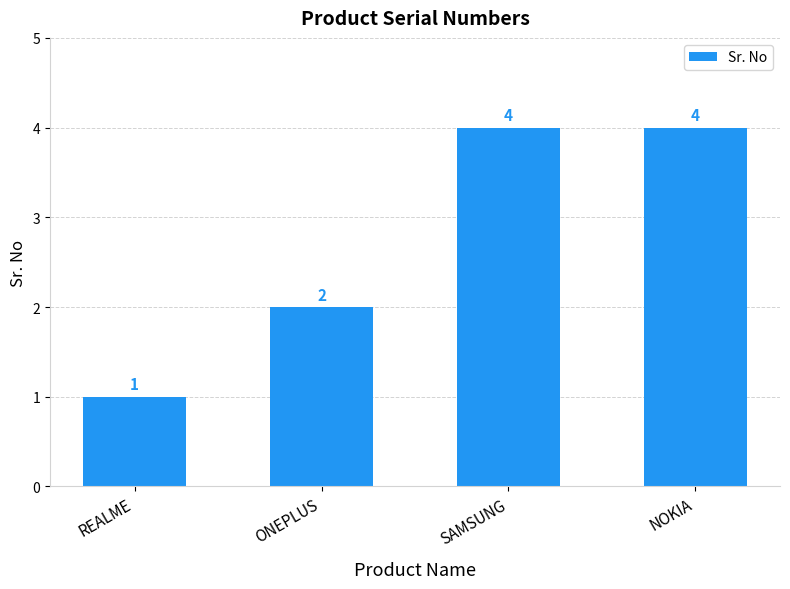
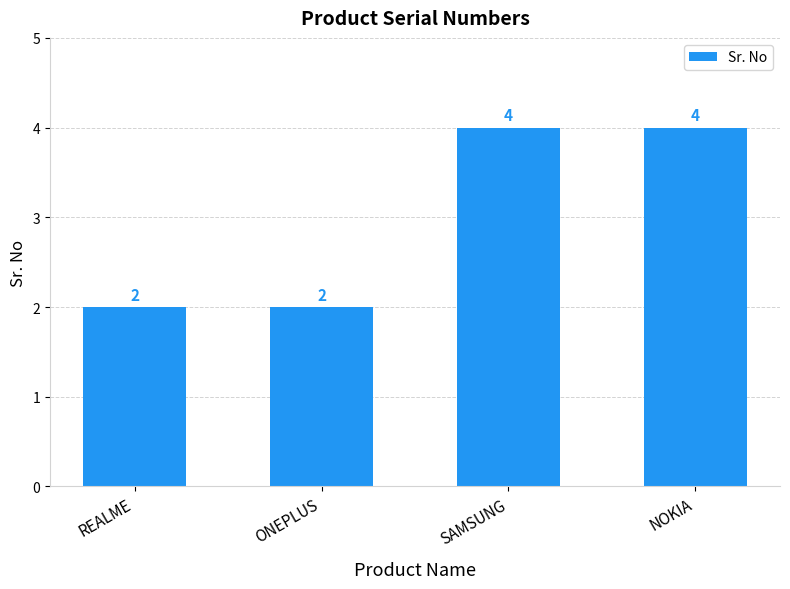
REALME: 1 -> 2
